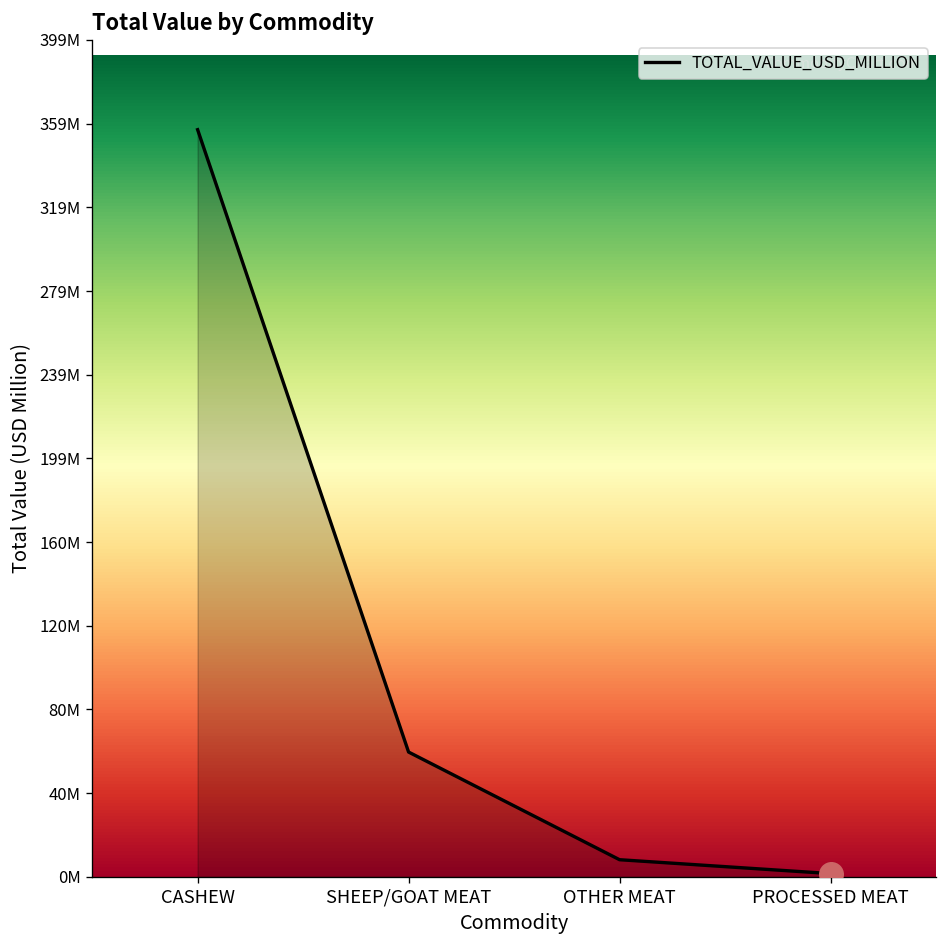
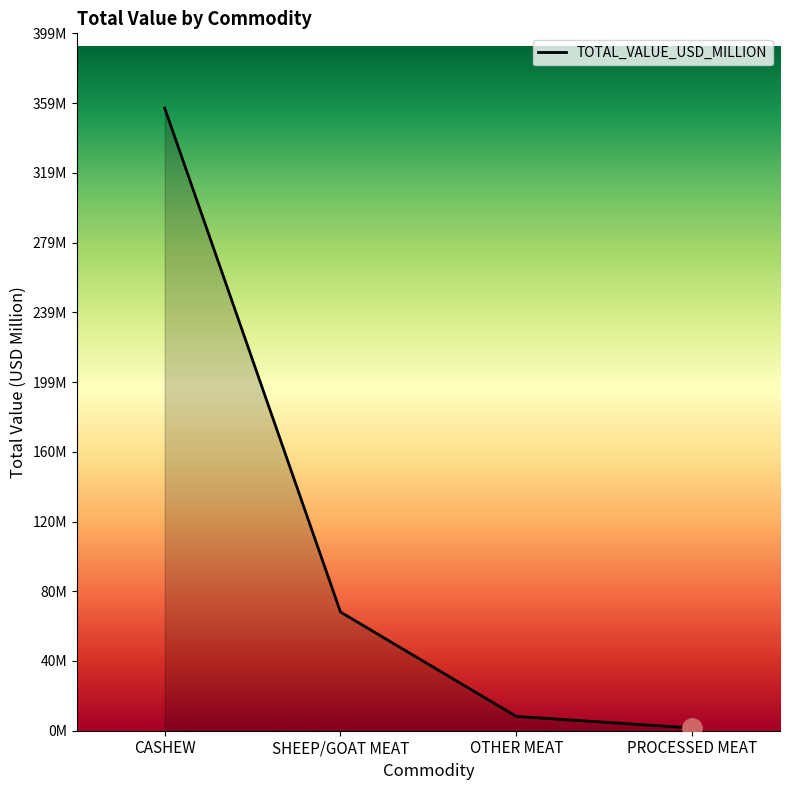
TOTAL_VALUE_USD_MILLION, SHEEP/GOAT MEAT: 60000000 -> 68000000
